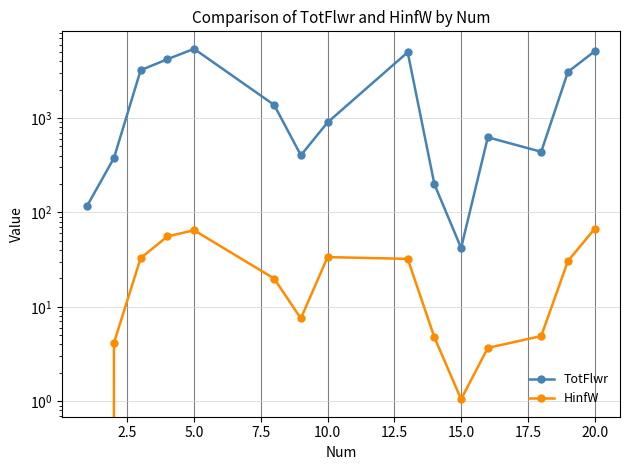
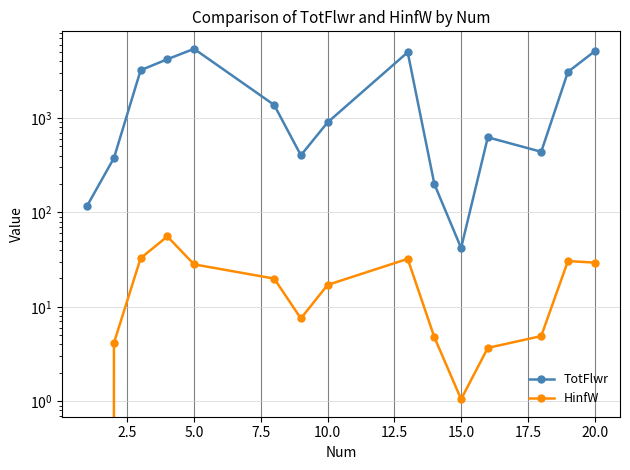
HinfW, 5.0: 60 -> 28
HinfW, 10.0: 34 -> 17
HinfW, 20.0: 70 -> 29
